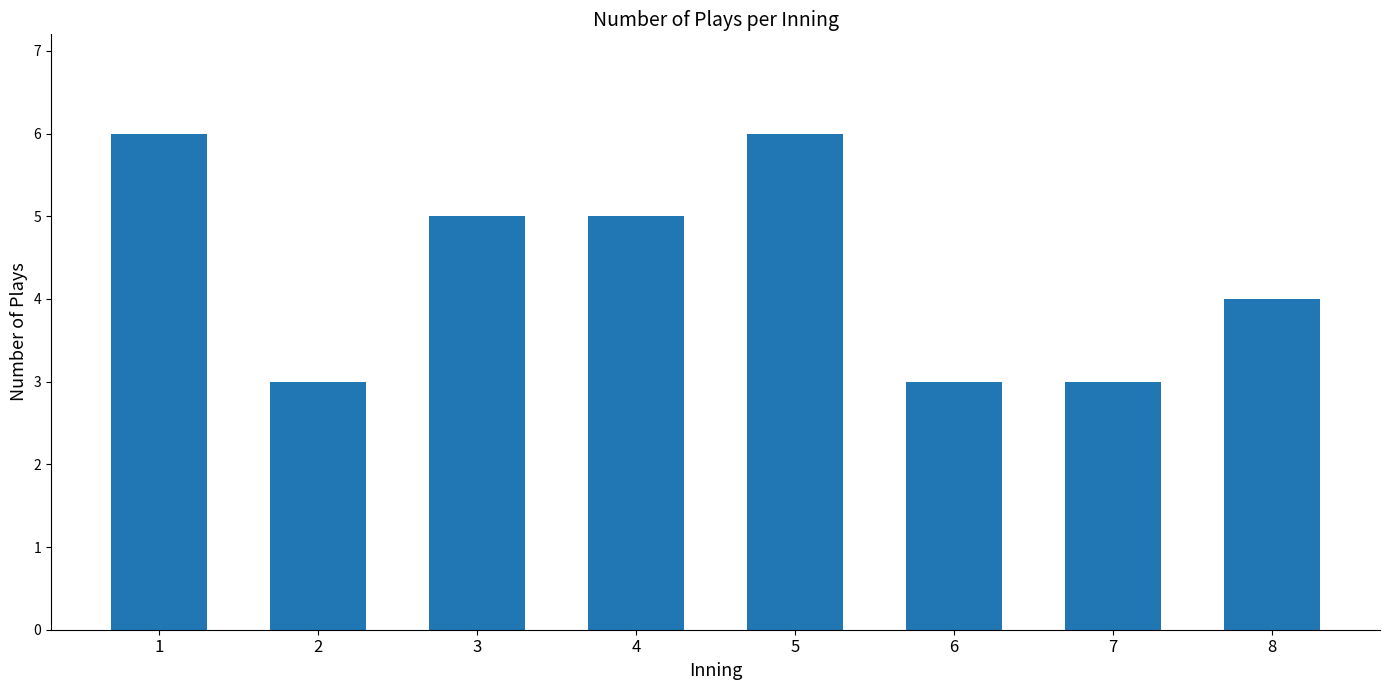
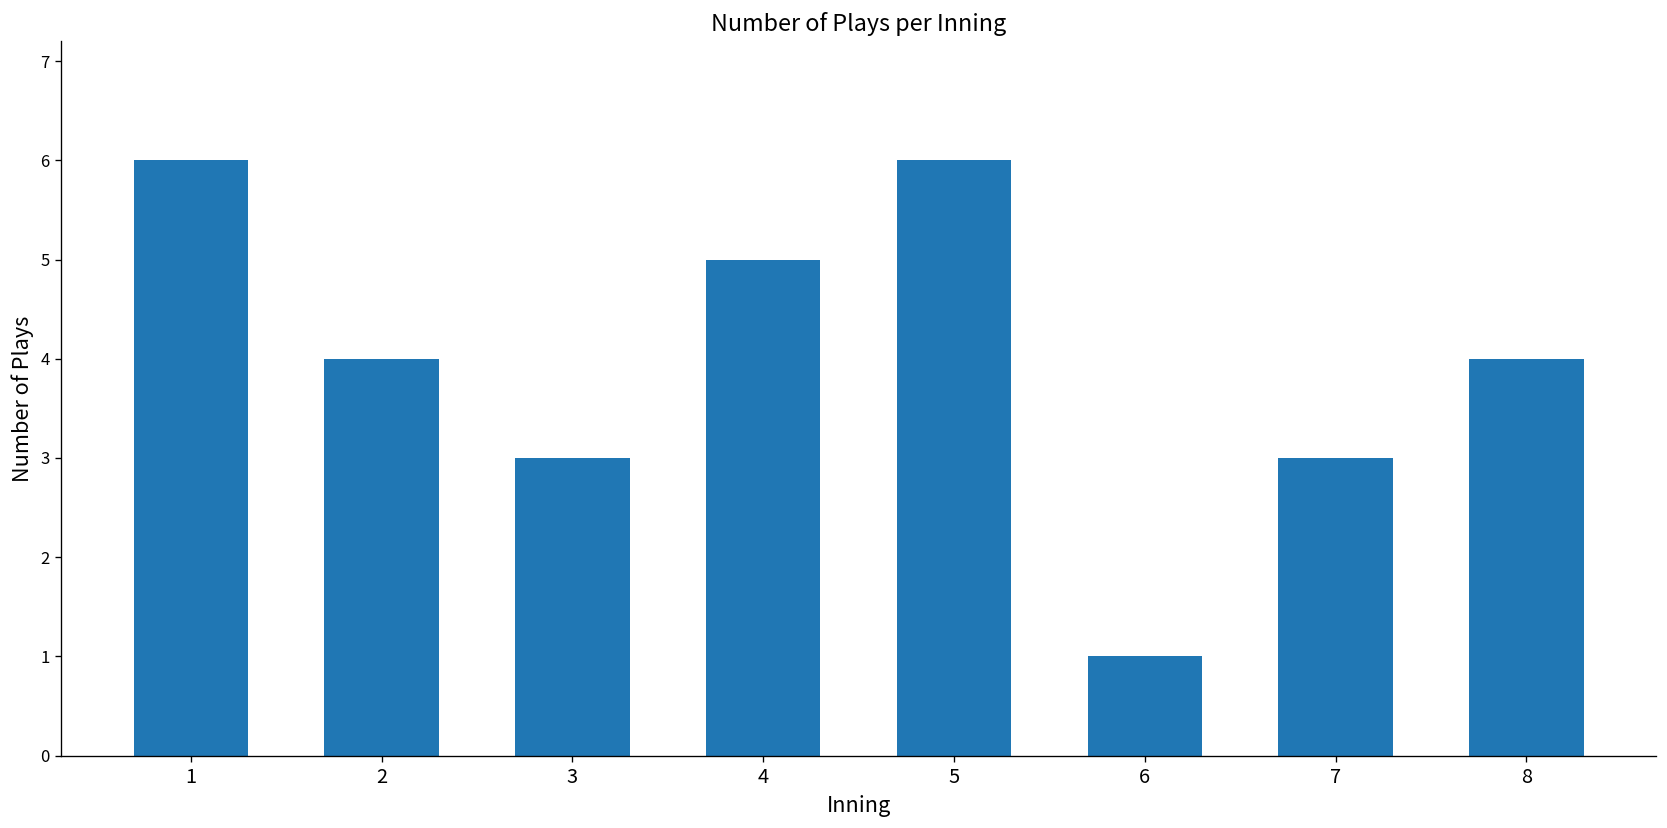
2: 3 -> 4
3: 5 -> 3
6: 3 -> 1
